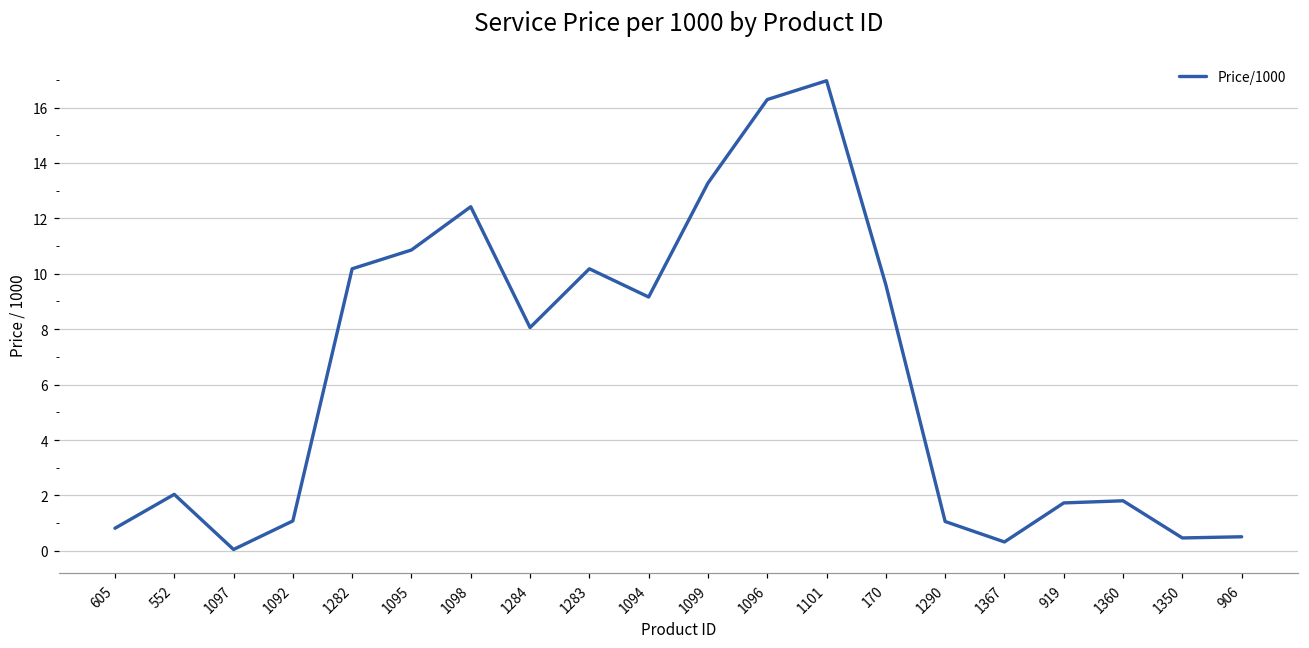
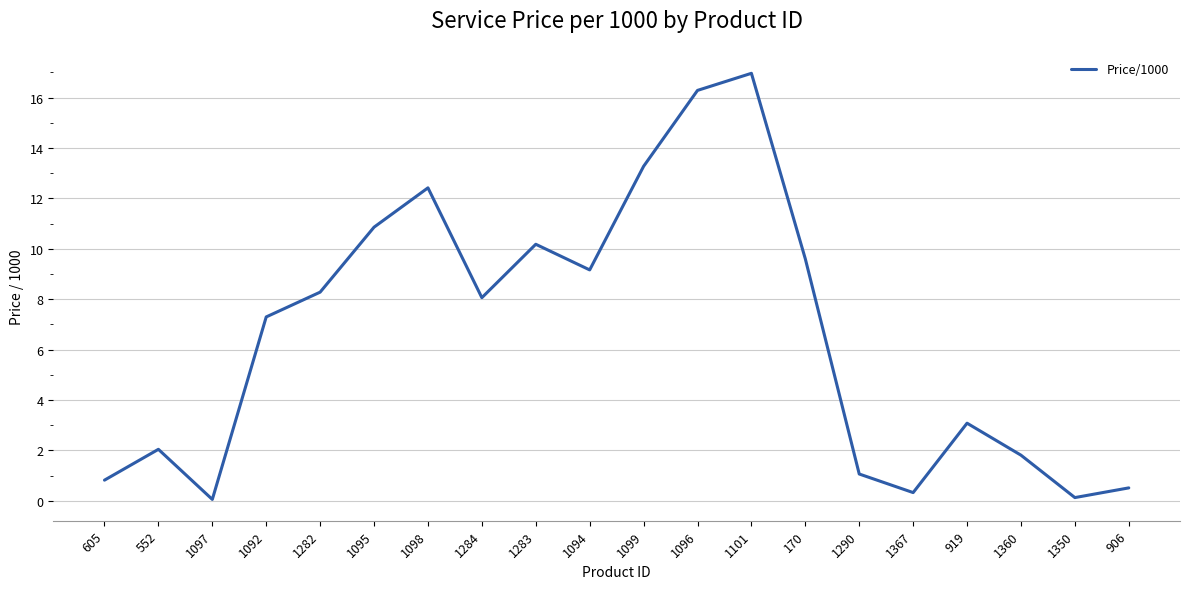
1092: 1.1 -> 7.3
1282: 10.2 -> 8.3
919: 1.7 -> 3.1
1350: 0.5 -> 0.1
